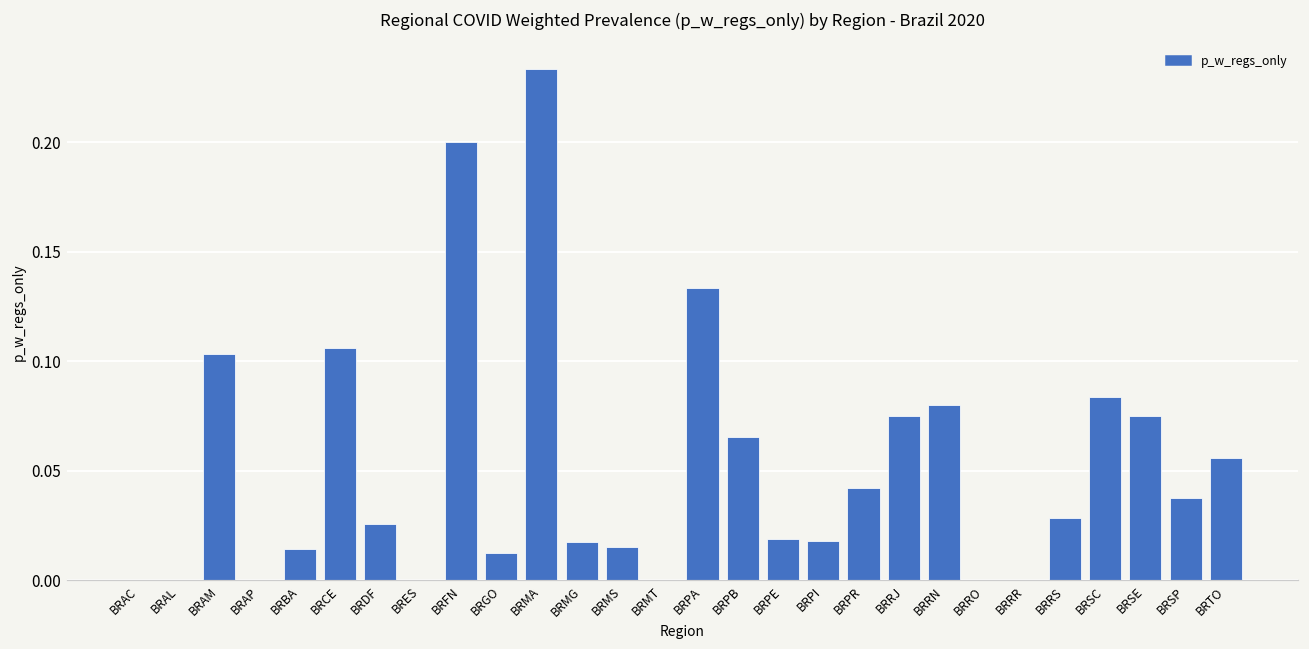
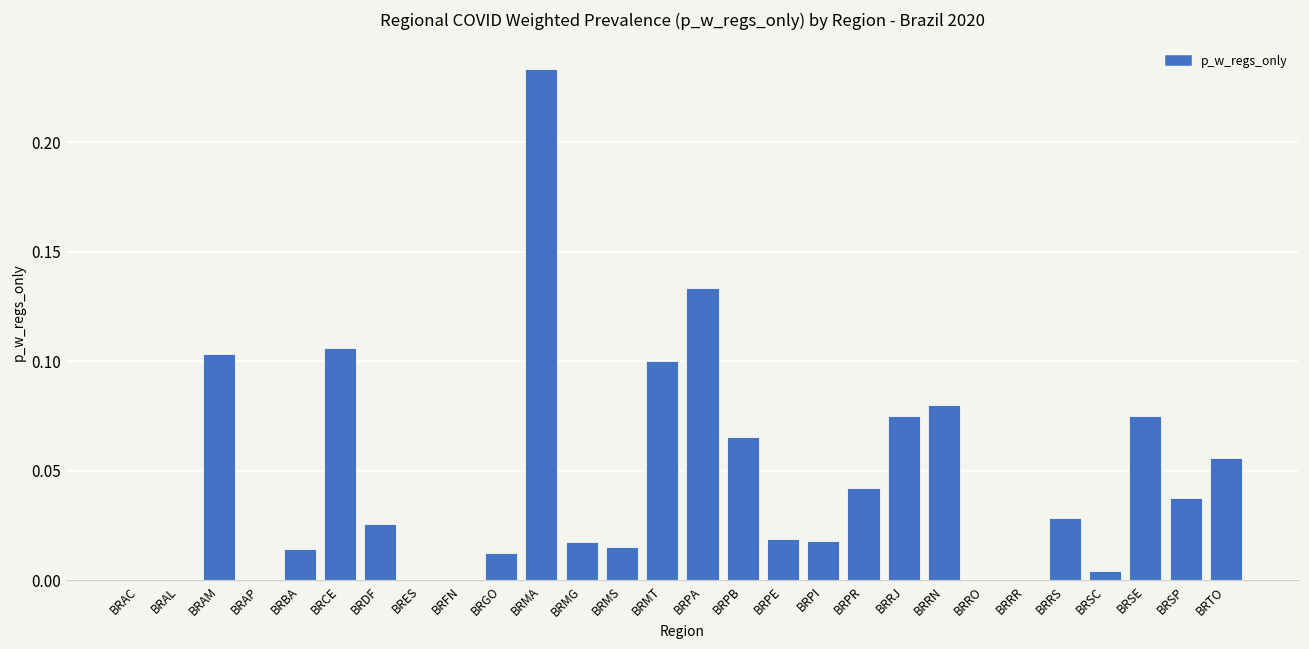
BRFN: 0.2 -> 0.0
BRMT: 0.0 -> 0.1
BRSC: 0.084 -> 0.004
